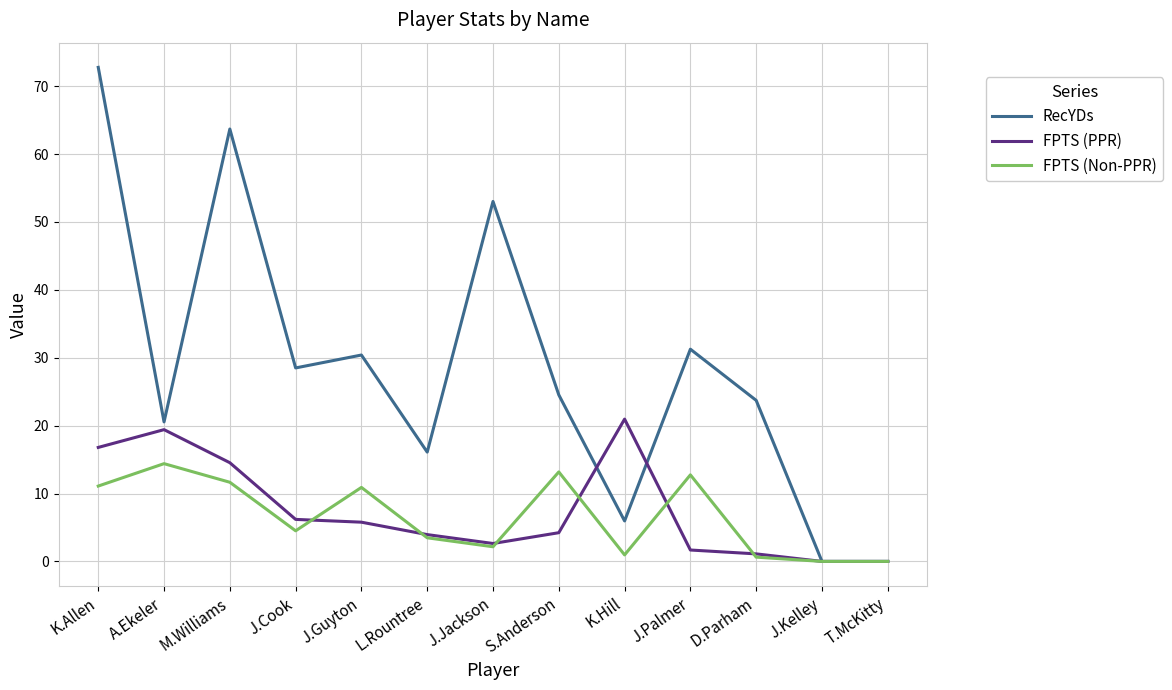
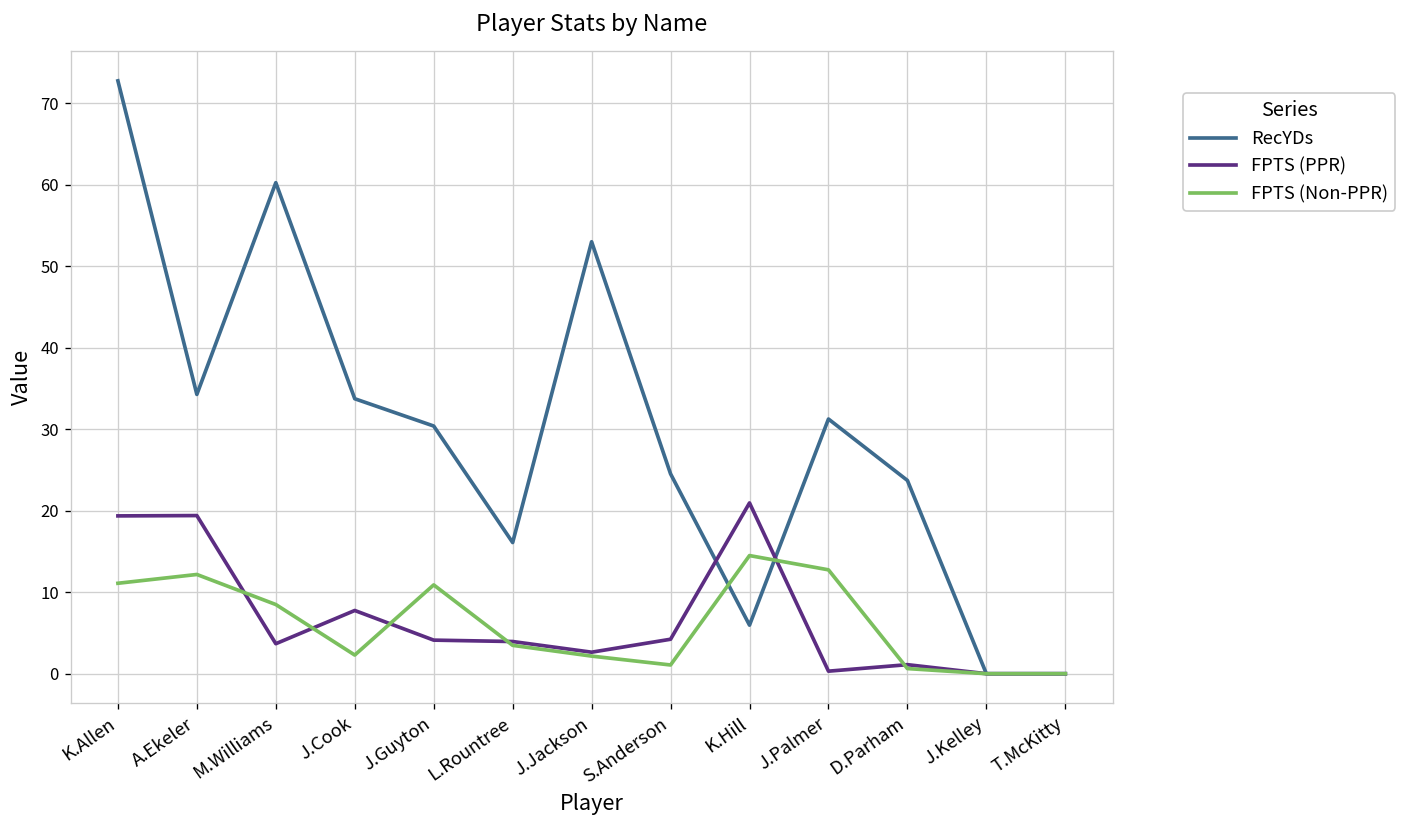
FPTS (PPR), K.Allen: 17 -> 19
RecYDs, A.Ekeler: 21 -> 34
FPTS (Non-PPR), A.Ekeler: 14 -> 12
RecYDs, M.Williams: 64 -> 60
FPTS (PPR), M.Williams: 15 -> 4
FPTS (Non-PPR), M.Williams: 12 -> 8
RecYDs, J.Cook: 29 -> 34
FPTS (PPR), J.Cook: 6 -> 8
FPTS (Non-PPR), J.Cook: 5 -> 2
FPTS (PPR), J.Guyton: 6 -> 4
FPTS (Non-PPR), S.Anderson: 13 -> 1
FPTS (Non-PPR), K.Hill: 1 -> 15
FPTS (PPR), J.Palmer: 2 -> 0
